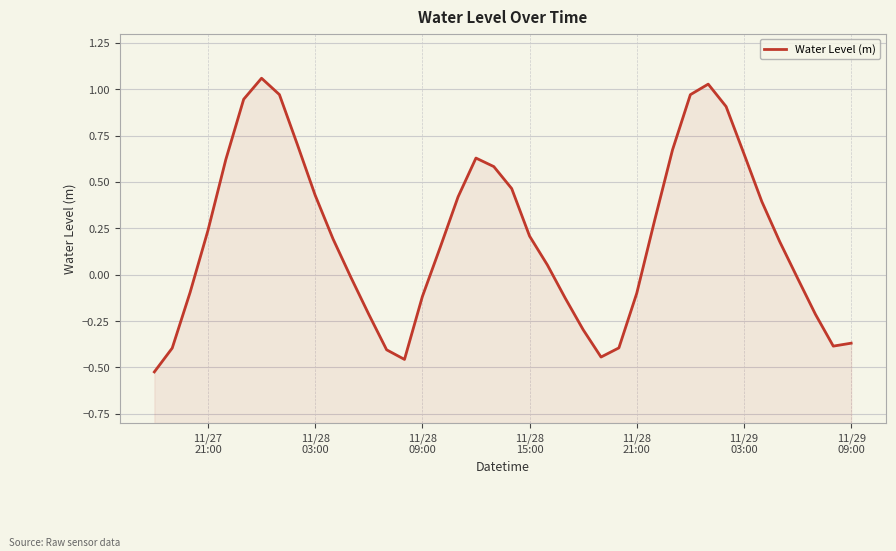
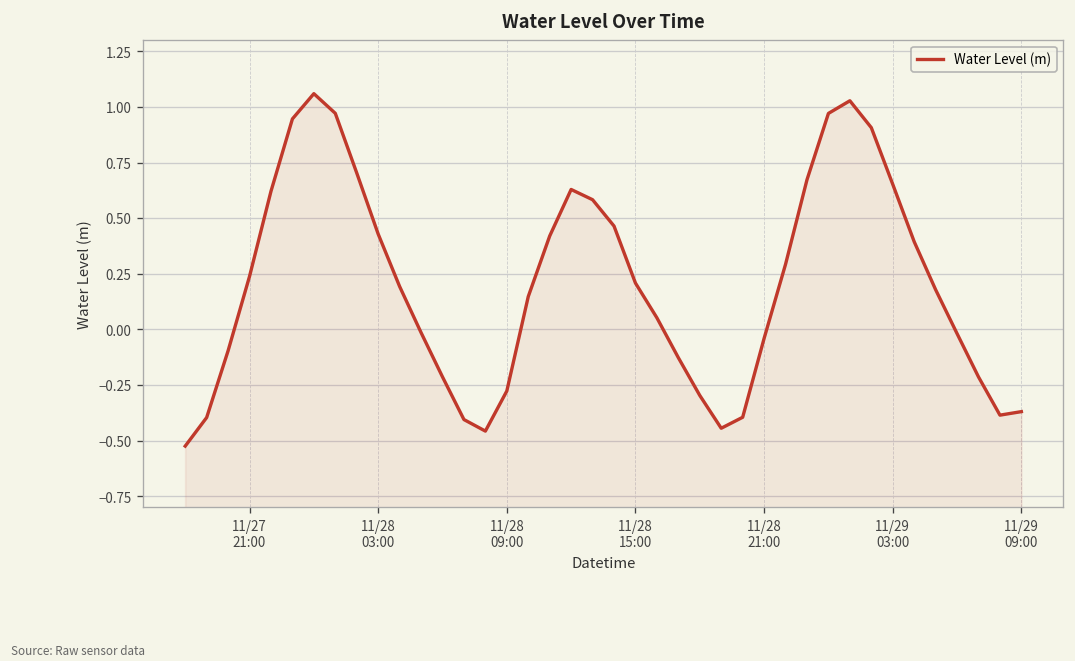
11/28 09:00: -0.12 -> -0.28
11/28 21:00: -0.10 -> -0.04
